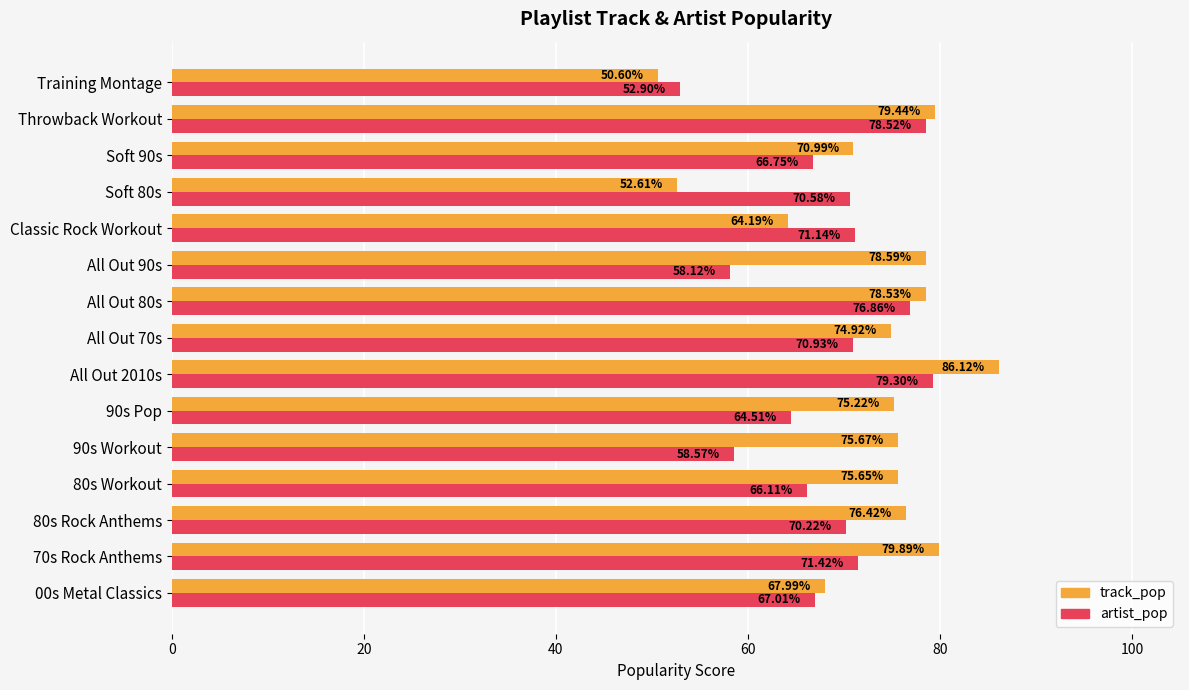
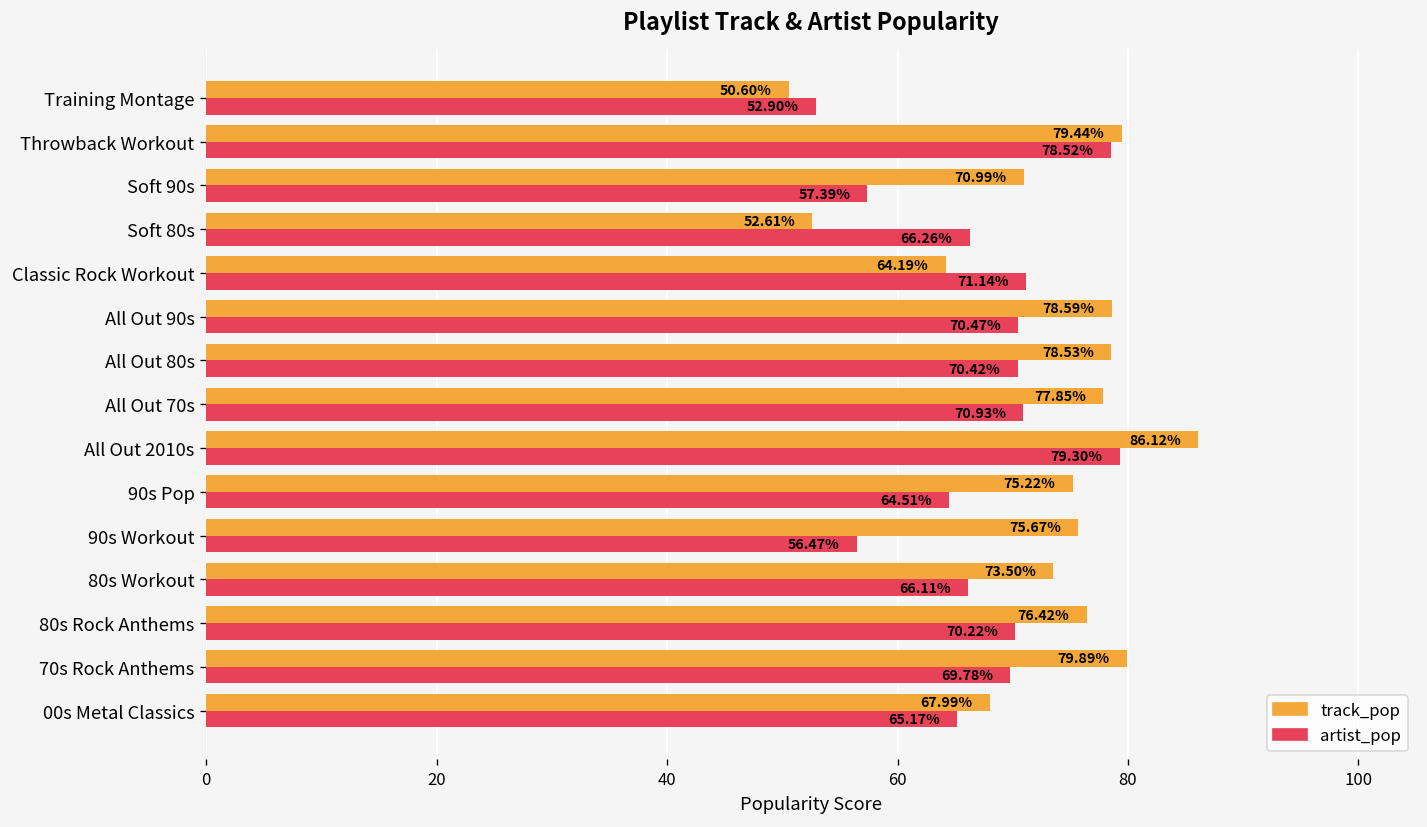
artist_pop, Soft 90s: 66.75% -> 57.39%
artist_pop, Soft 80s: 70.58% -> 66.26%
artist_pop, All Out 90s: 58.12% -> 70.47%
artist_pop, All Out 80s: 76.86% -> 70.42%
track_pop, All Out 70s: 74.92% -> 77.85%
artist_pop, 90s Workout: 58.57% -> 56.47%
track_pop, 80s Workout: 75.65% -> 73.50%
artist_pop, 70s Rock Anthems: 71.42% -> 69.78%
artist_pop, 00s Metal Classics: 67.01% -> 65.17%
